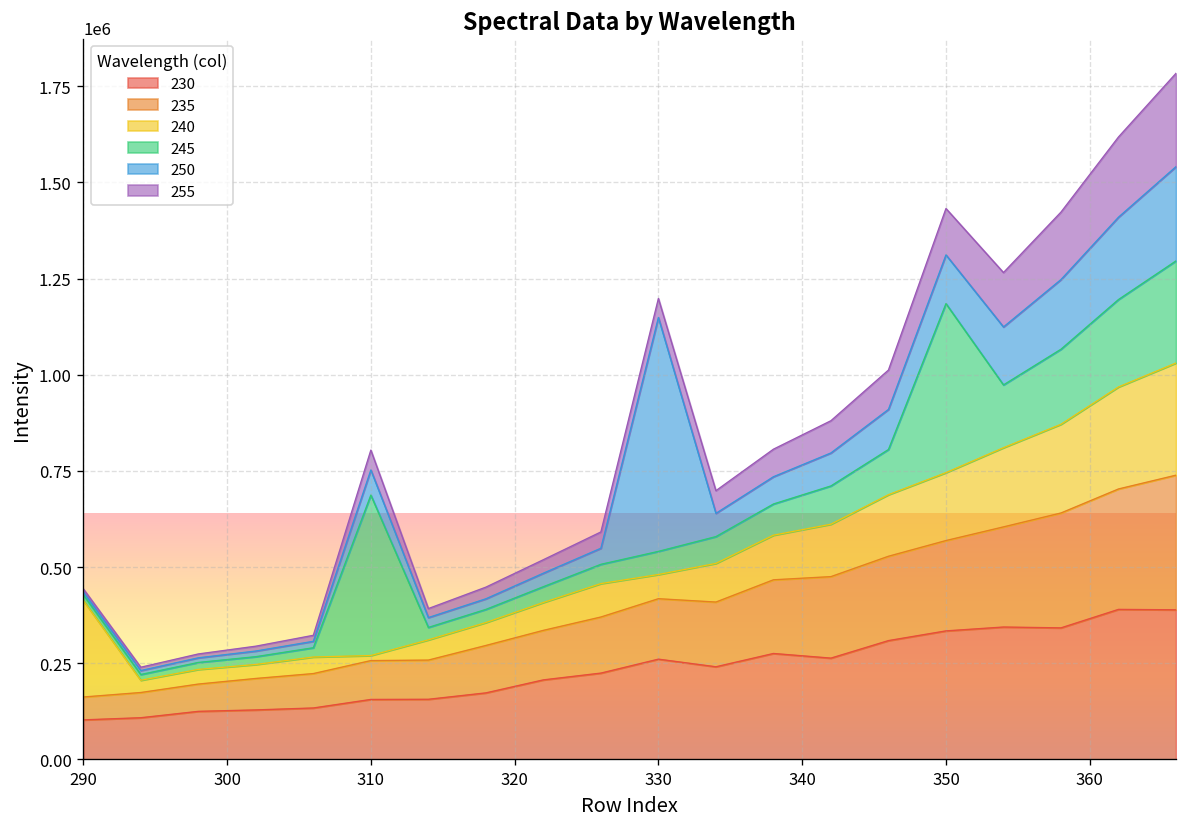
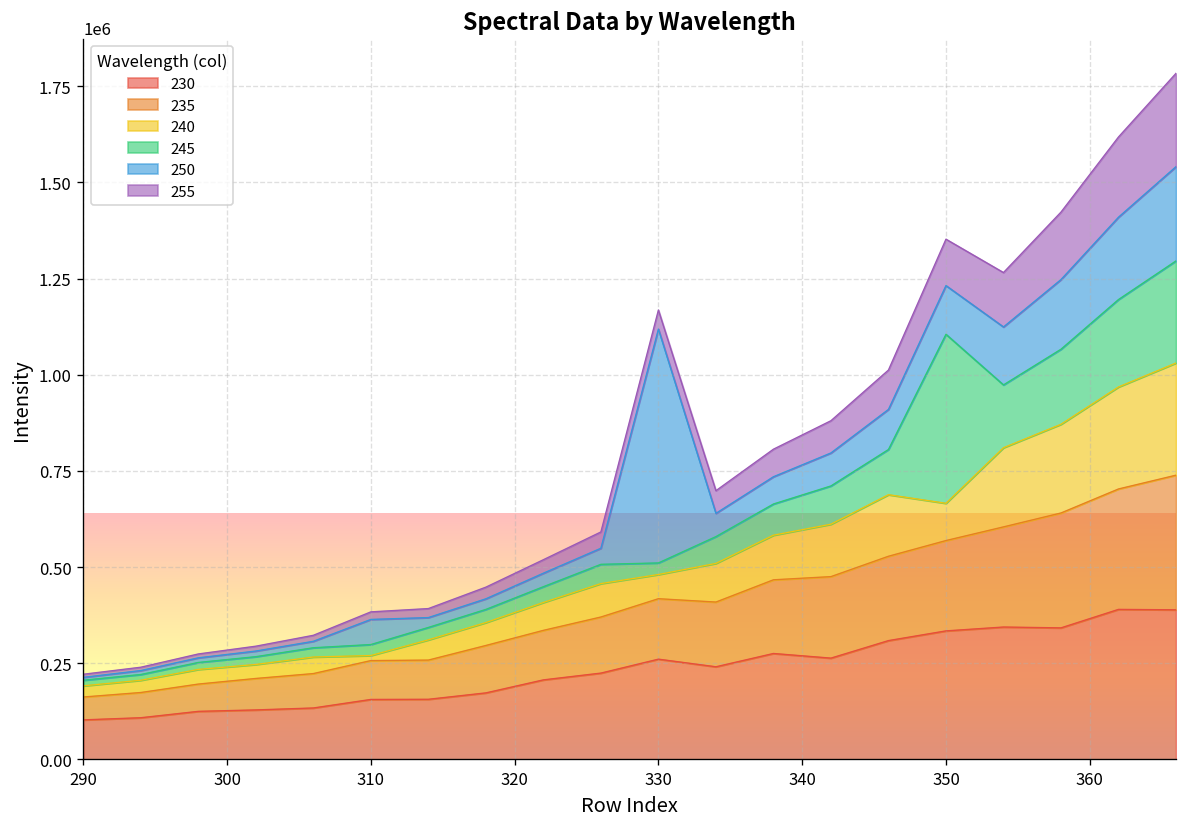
240, 290: 250000 -> 30000
245, 310: 420000 -> 30000
255, 310: 50000 -> 20000
245, 330: 60000 -> 30000
240, 350: 180000 -> 100000
